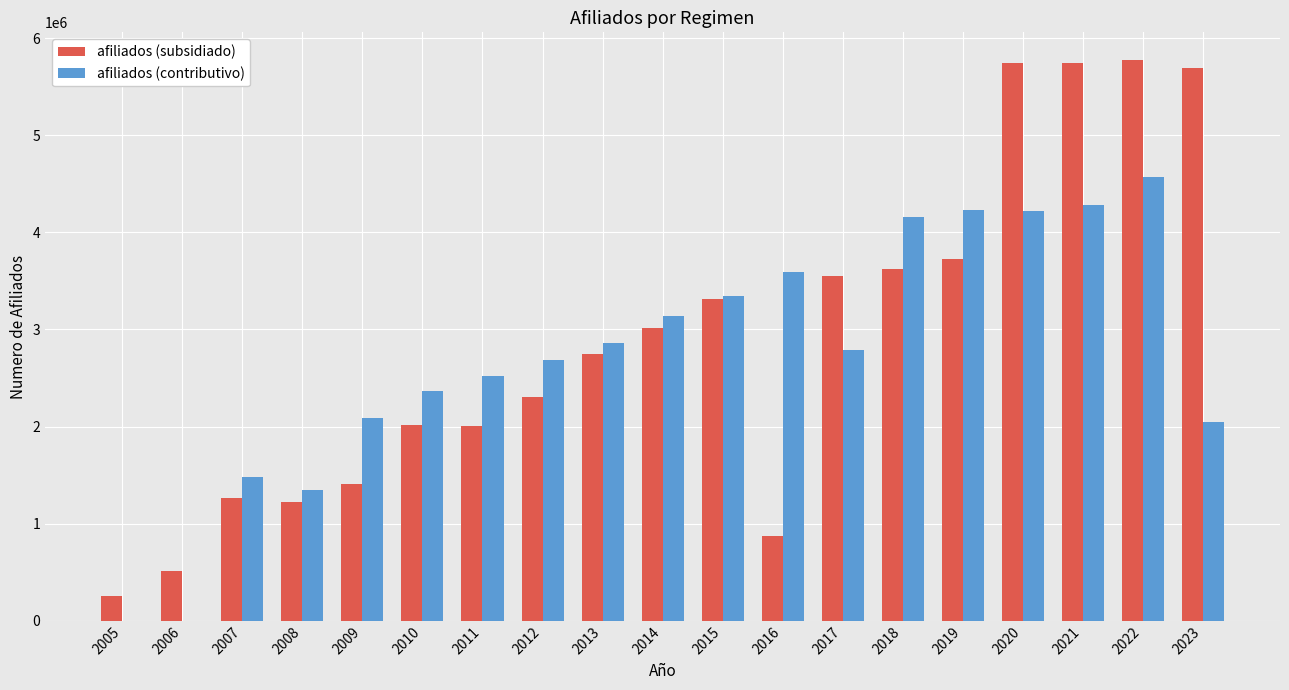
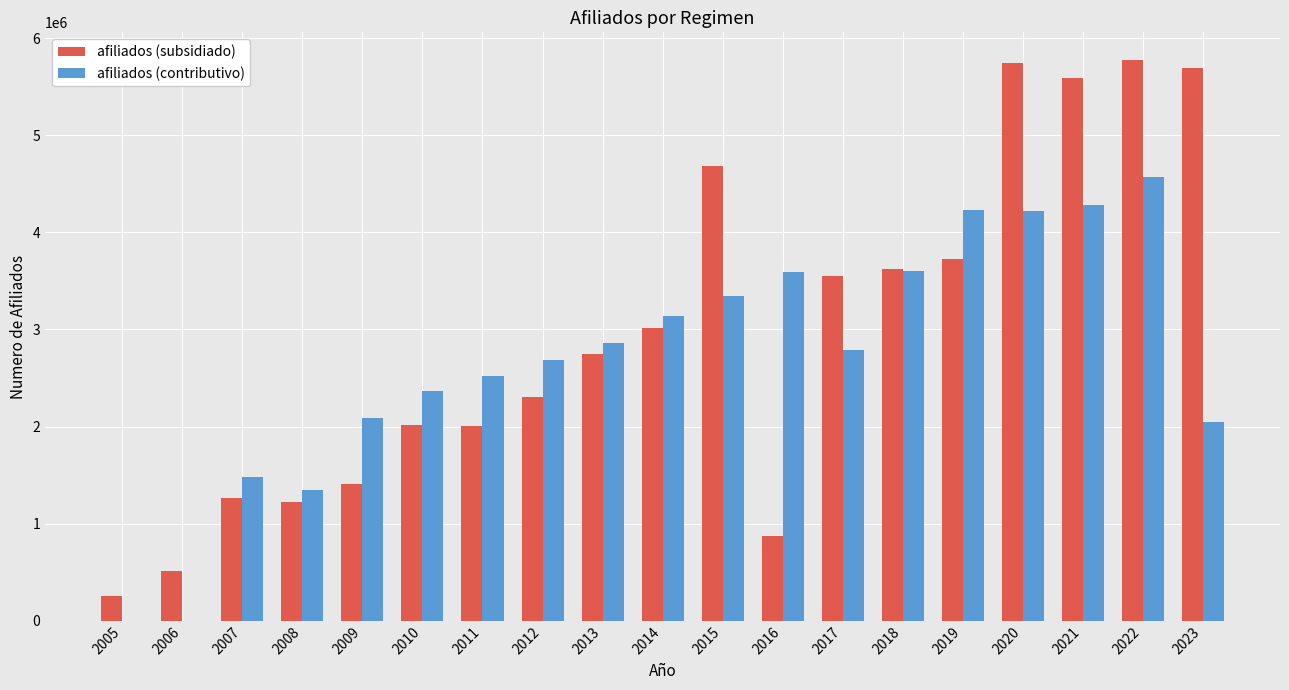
afiliados (subsidiado), 2015: 3300000 -> 4700000
afiliados (contributivo), 2018: 4200000 -> 3600000
afiliados (subsidiado), 2021: 5700000 -> 5600000
